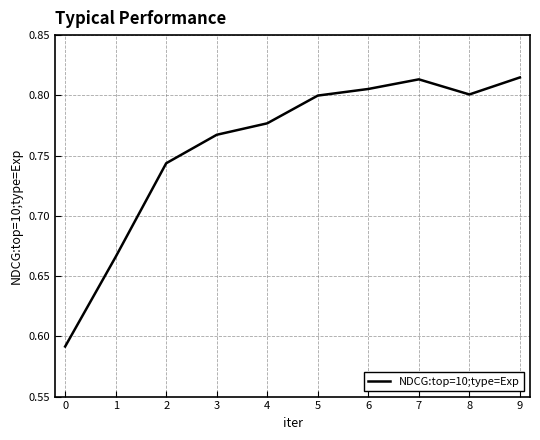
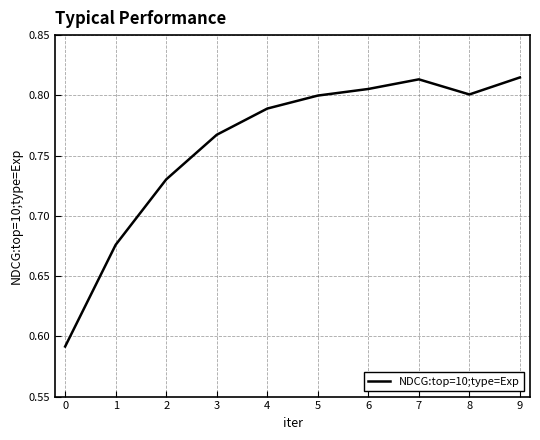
1: 0.666 -> 0.676
2: 0.744 -> 0.730
4: 0.777 -> 0.789
